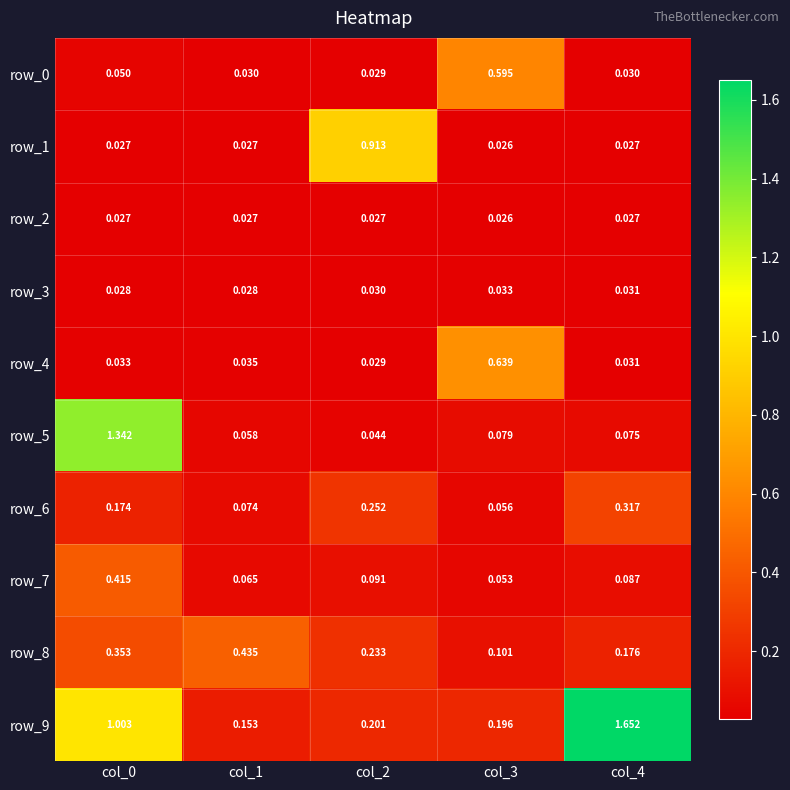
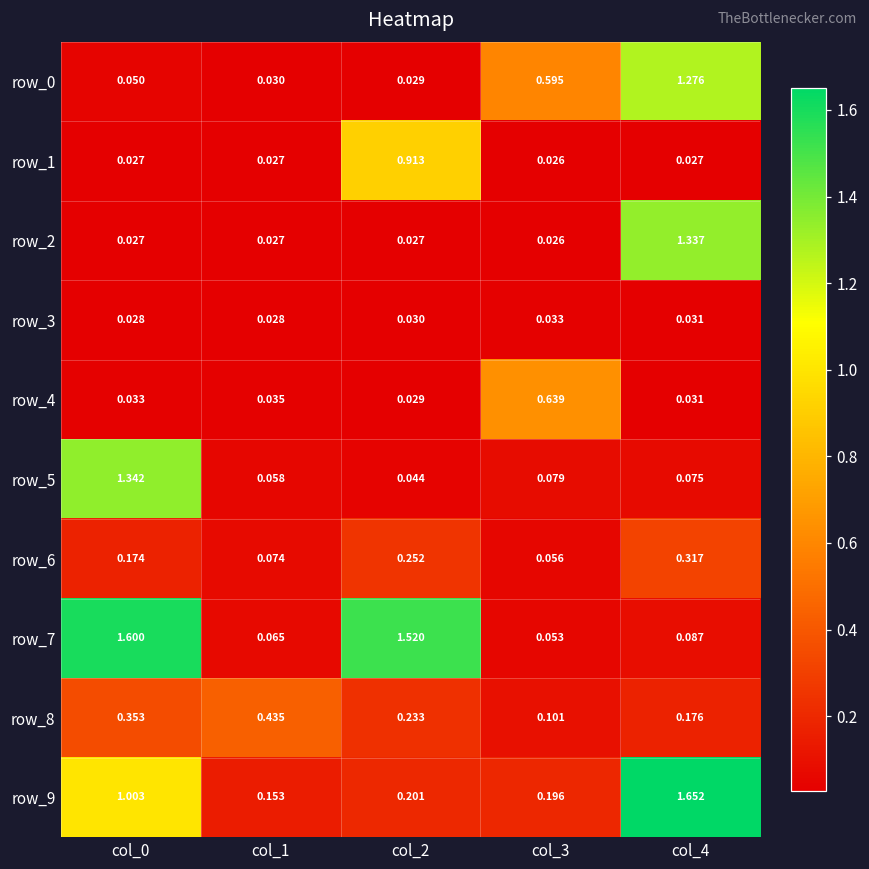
row_0, col_4: 0.030 -> 1.276
row_2, col_4: 0.027 -> 1.337
row_7, col_0: 0.415 -> 1.600
row_7, col_2: 0.091 -> 1.520
